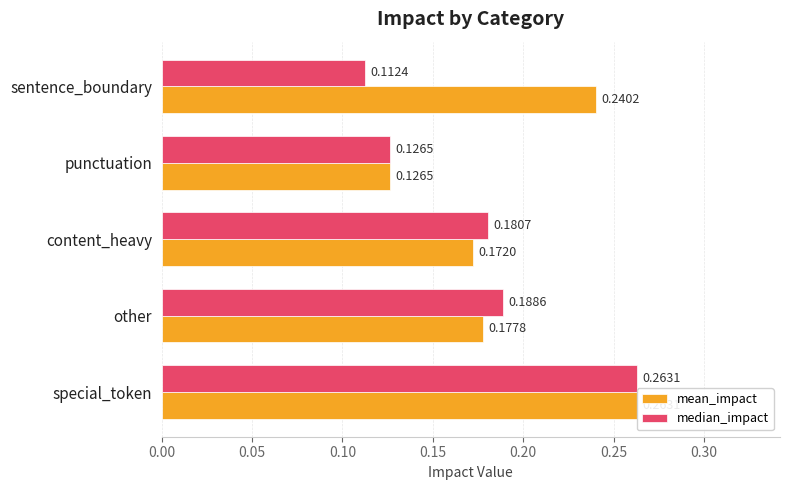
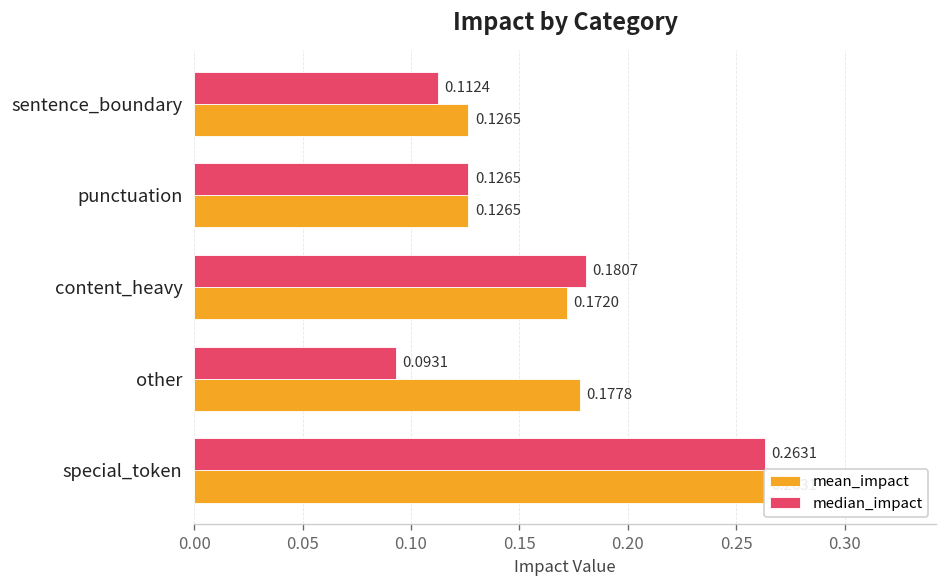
mean_impact, sentence_boundary: 0.2402 -> 0.1265
median_impact, other: 0.1886 -> 0.0931
